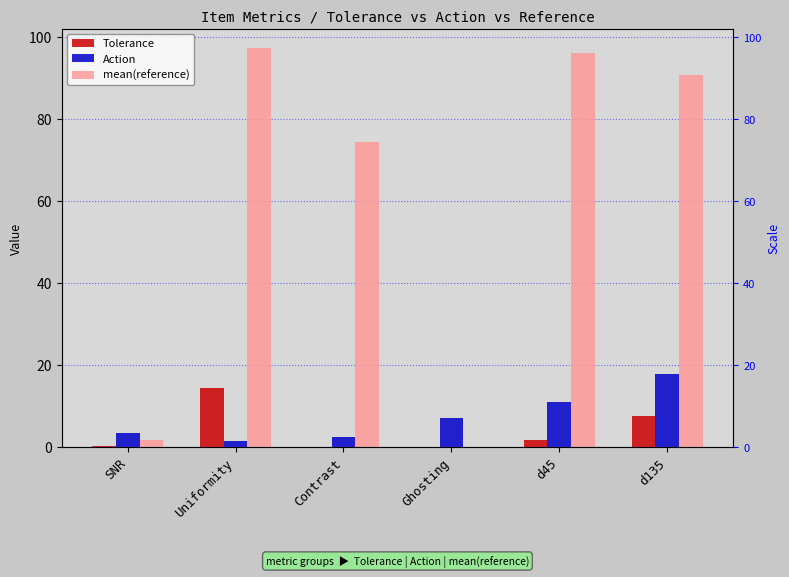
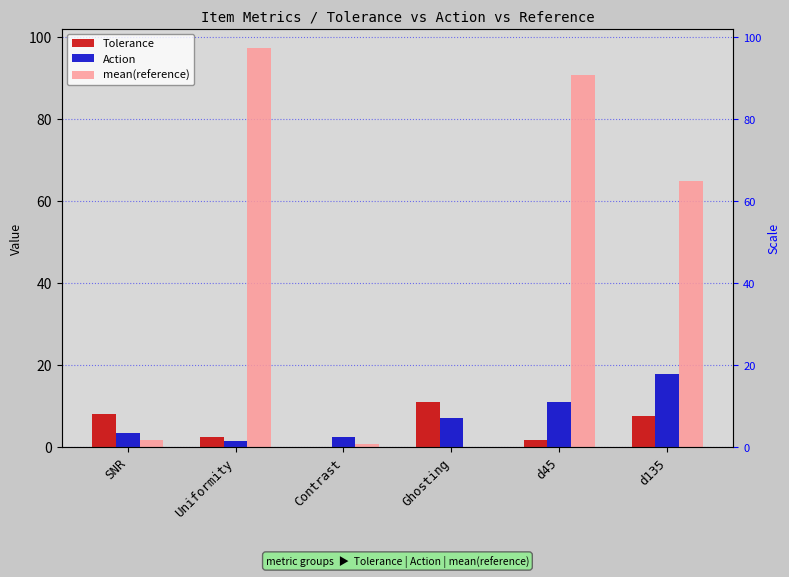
Tolerance, SNR: 0 -> 8
Tolerance, Uniformity: 14 -> 2
mean(reference), Contrast: 74 -> 1
Tolerance, Ghosting: 0 -> 11
mean(reference), d45: 96 -> 91
mean(reference), d135: 91 -> 65
